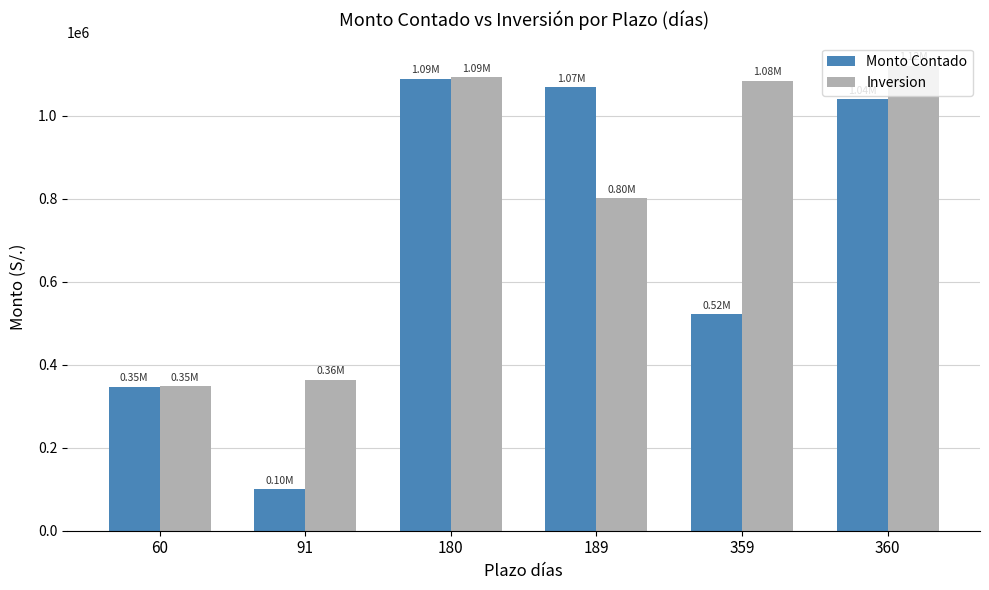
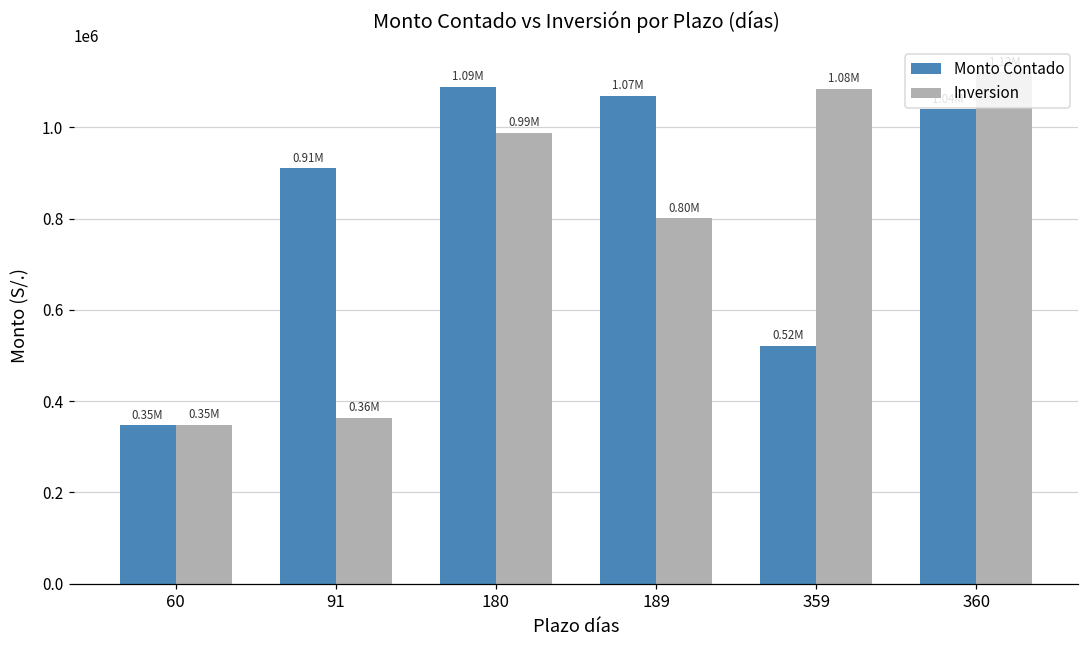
Monto Contado, 91: 0.10M -> 0.91M
Inversion, 180: 1.09M -> 0.99M
